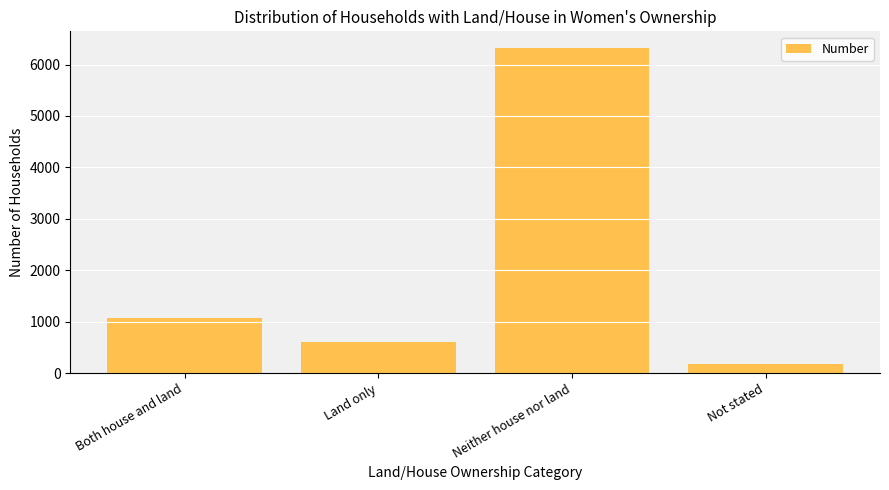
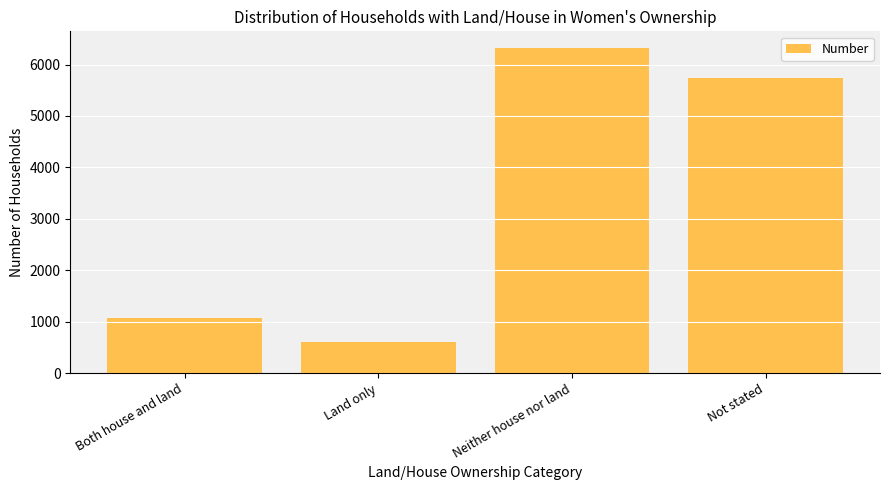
Not stated: 200 -> 5700
